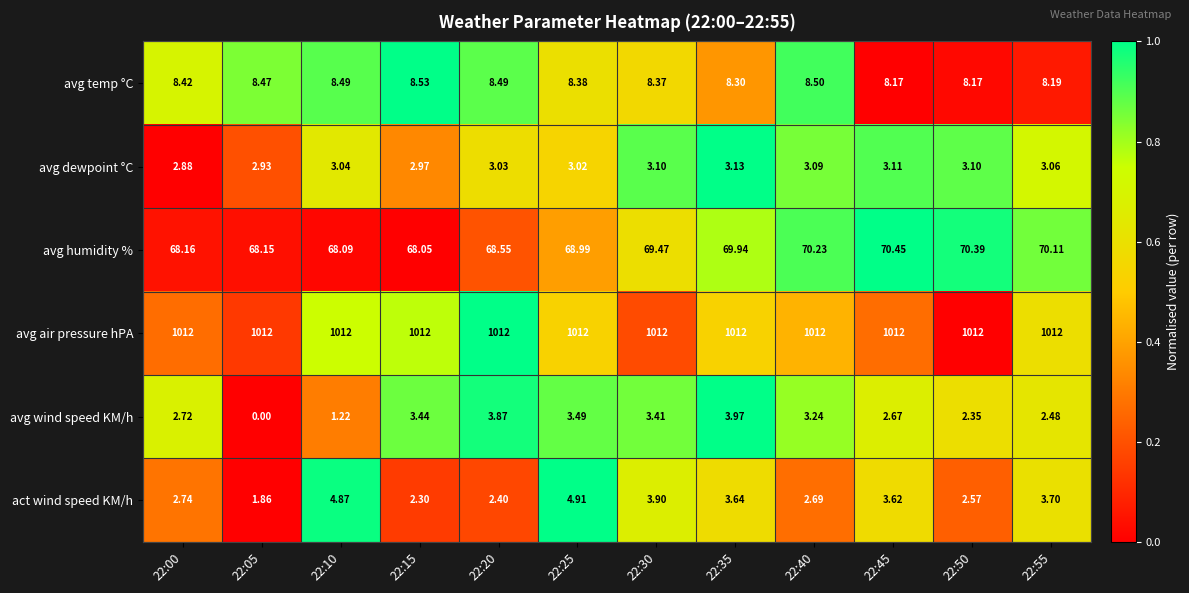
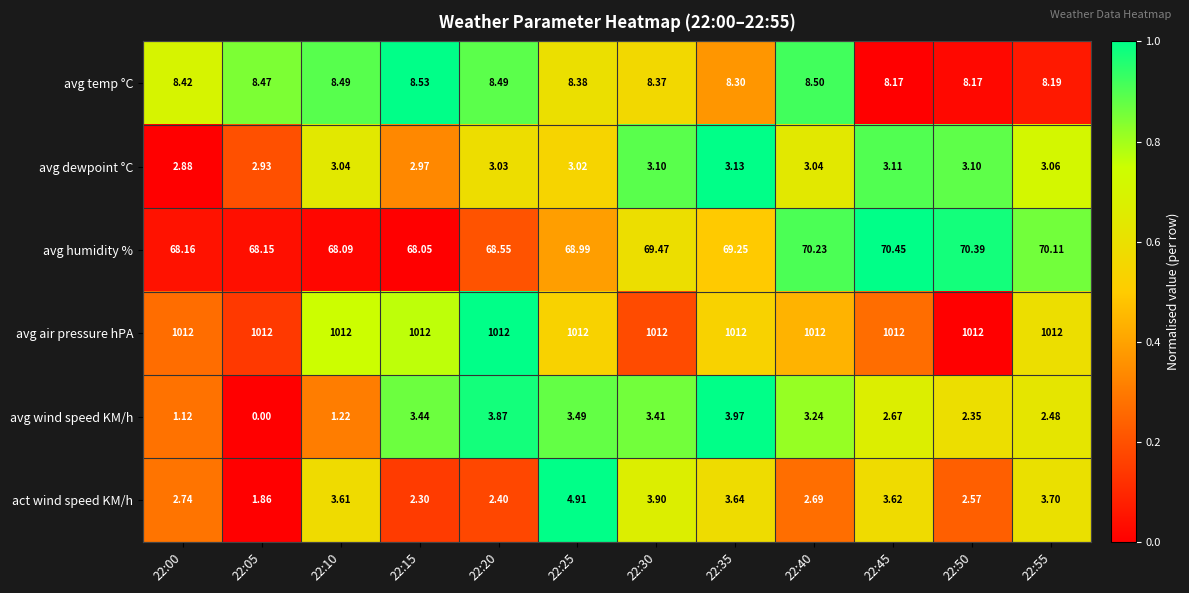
avg dewpoint °C, 22:40: 3.09 -> 3.04
avg humidity %, 22:35: 69.94 -> 69.25
avg wind speed KM/h, 22:00: 2.72 -> 1.12
act wind speed KM/h, 22:10: 4.87 -> 3.61
